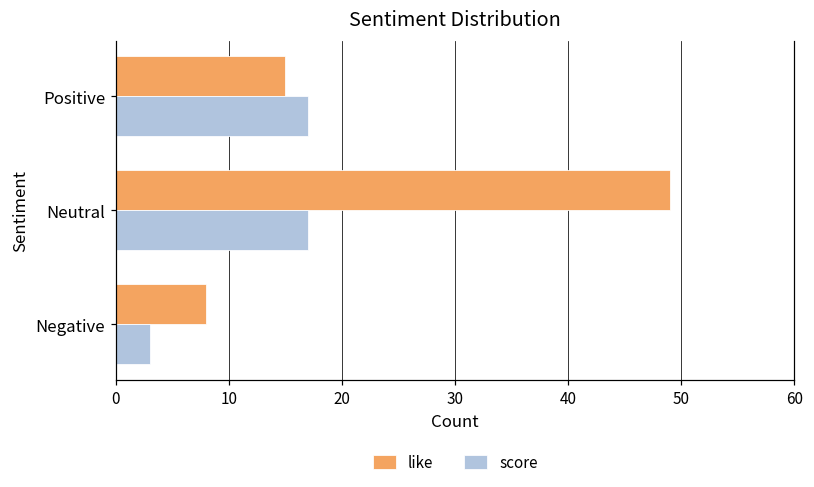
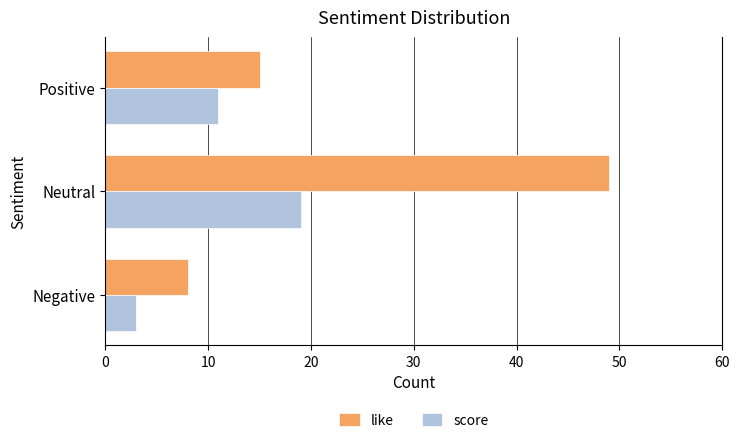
score, Positive: 17 -> 11
score, Neutral: 17 -> 19
